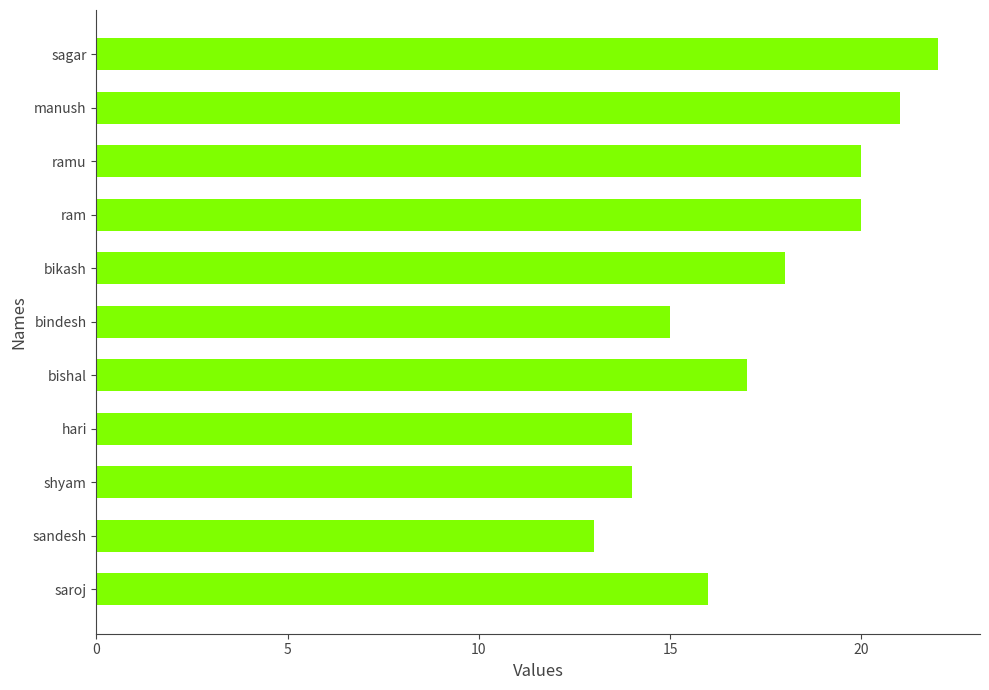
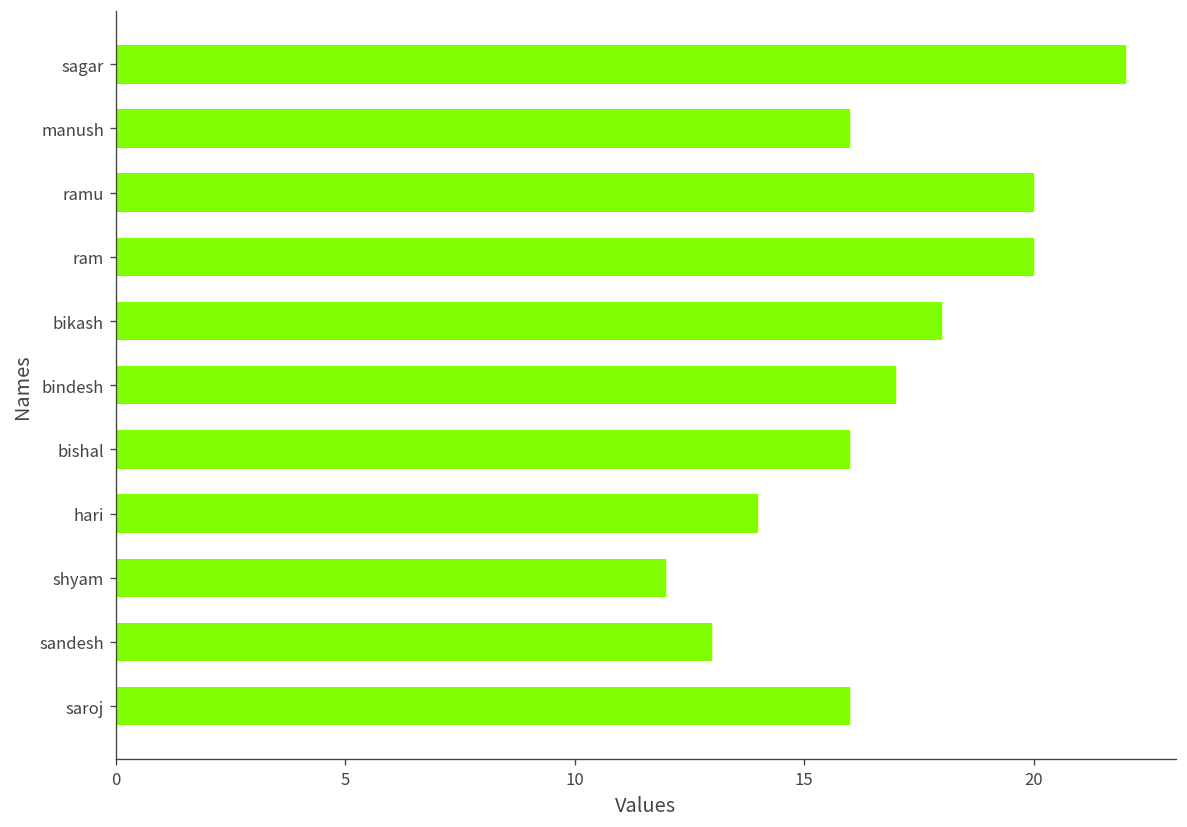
manush: 21 -> 16
bindesh: 15 -> 17
bishal: 17 -> 16
shyam: 14 -> 12
